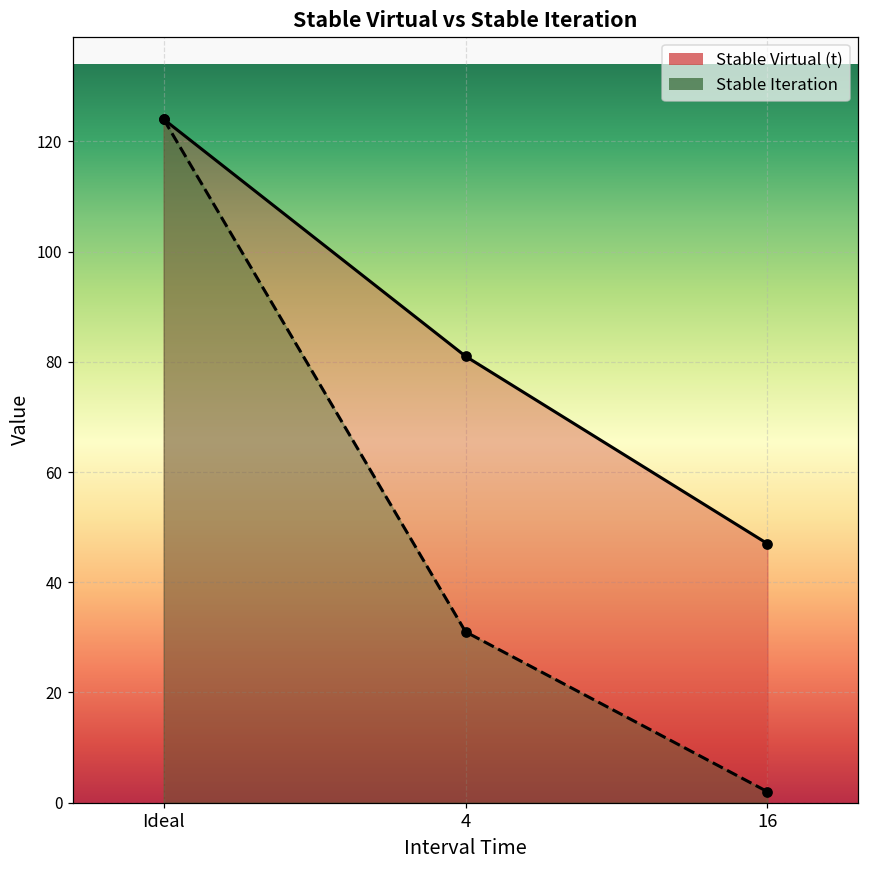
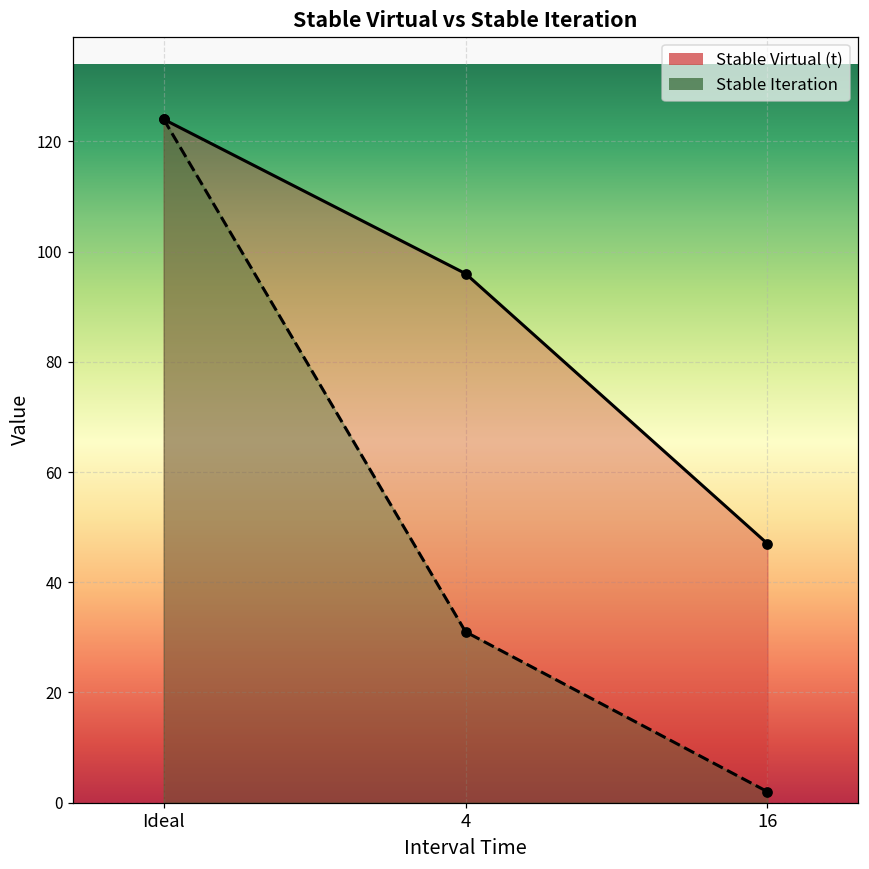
Stable Virtual (t), 4: 81 -> 96
